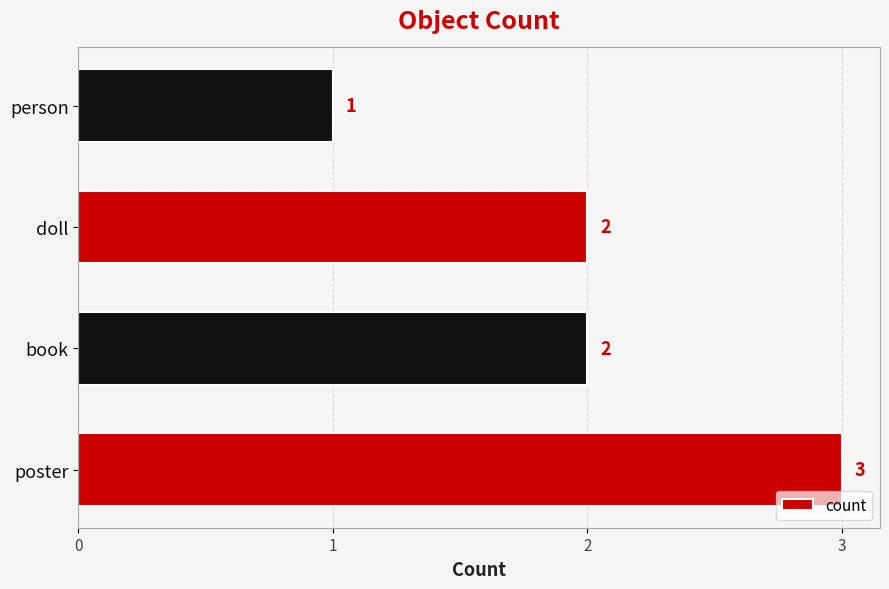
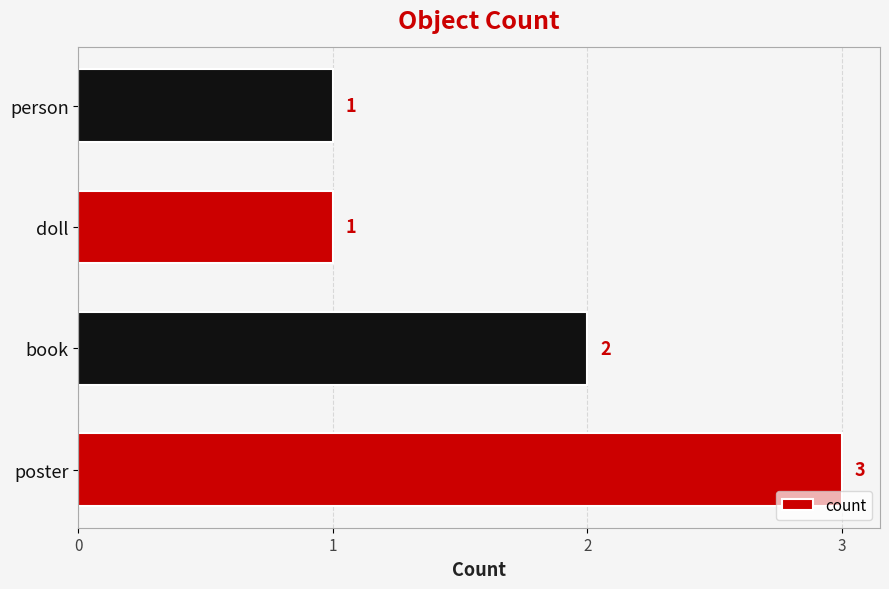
doll: 2 -> 1
